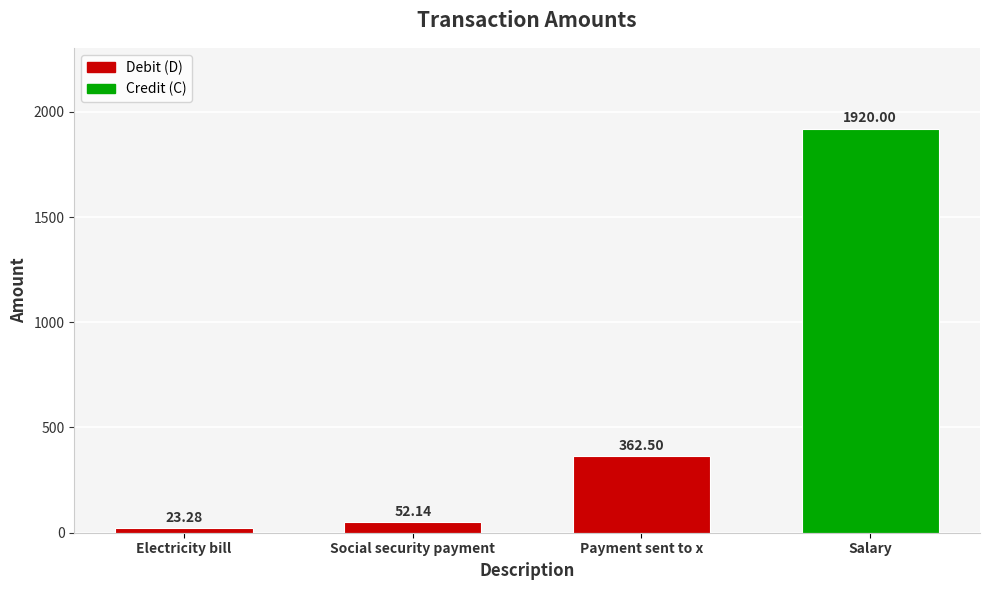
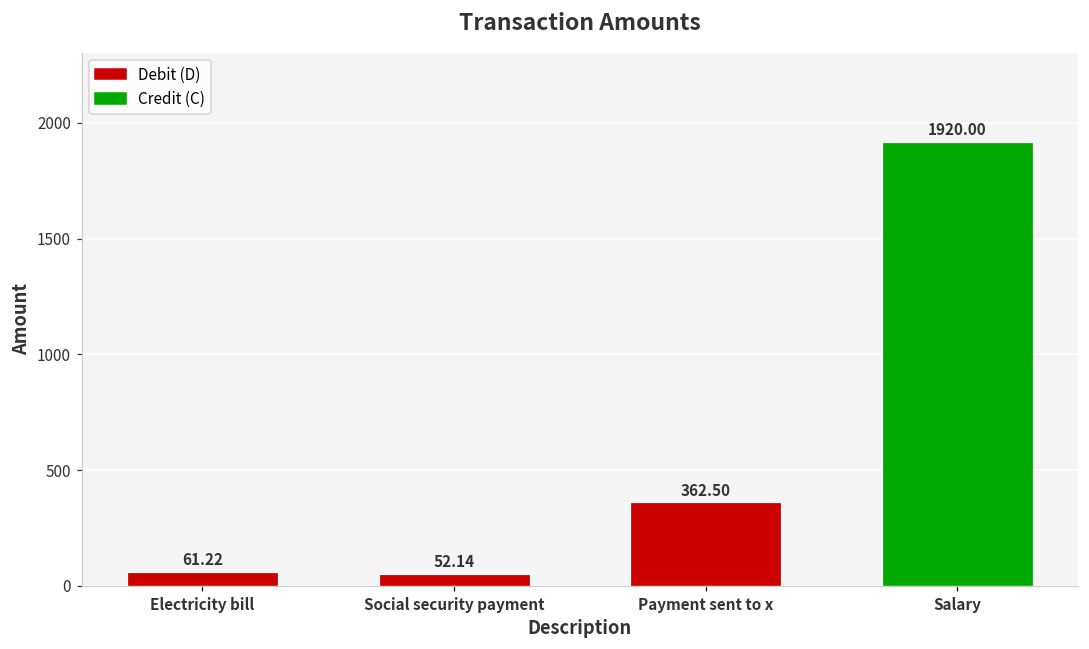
Electricity bill: 23.28 -> 61.22
